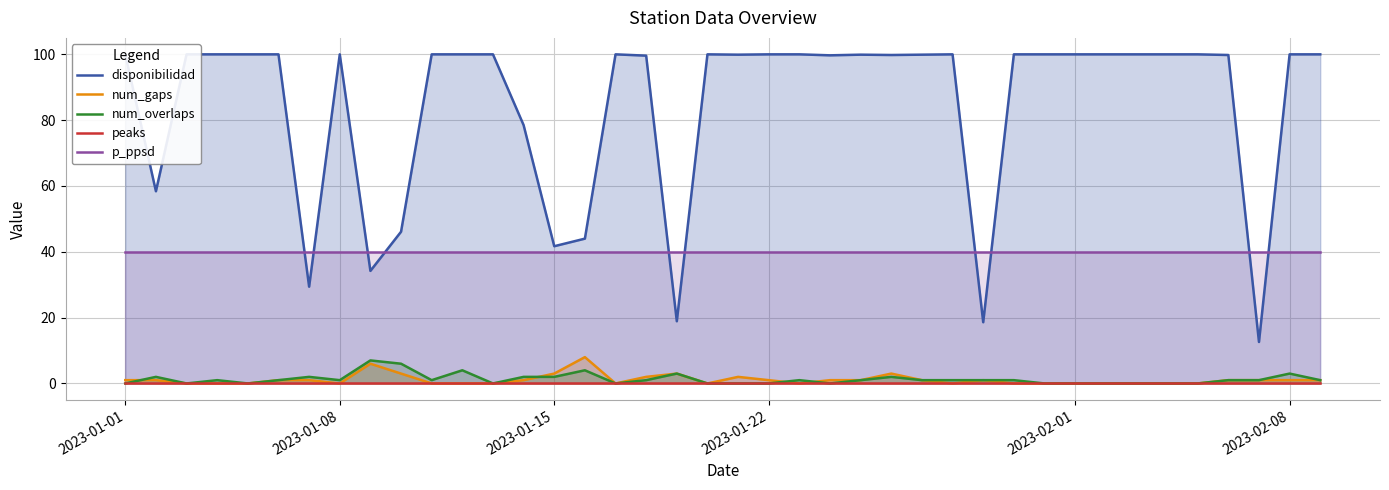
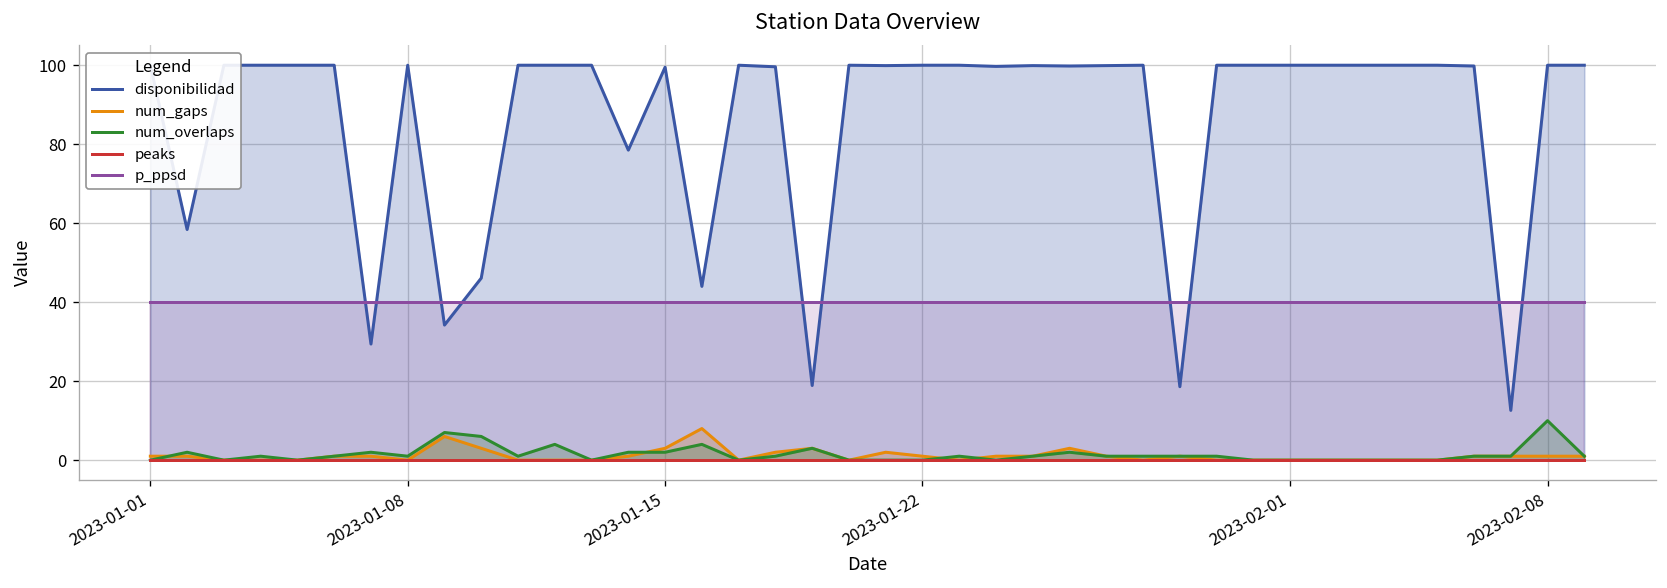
disponibilidad, 2023-01-15: 42 -> 100
num_overlaps, 2023-02-08: 3 -> 10
